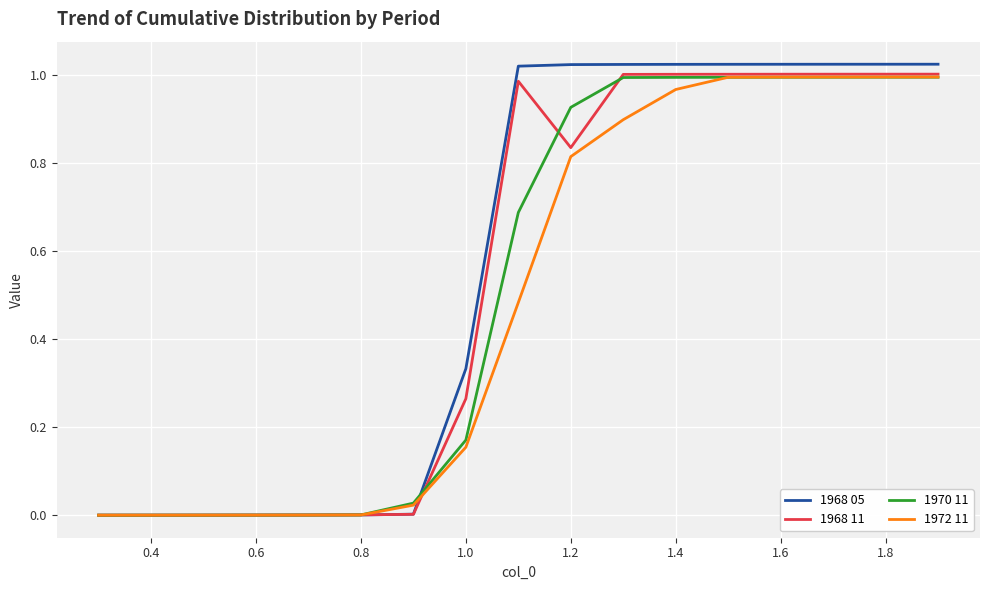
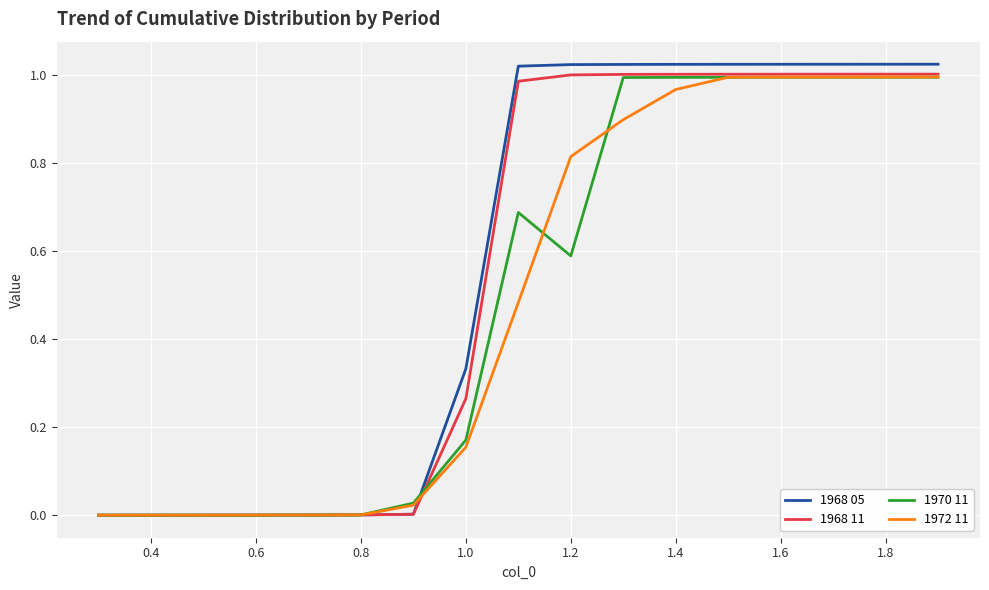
1968 11, 1.2: 0.84 -> 1.00
1970 11, 1.2: 0.93 -> 0.59
